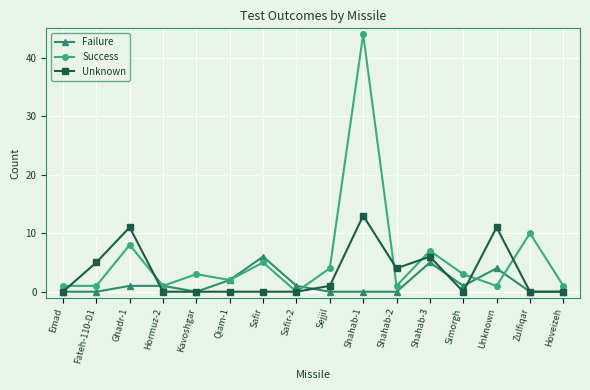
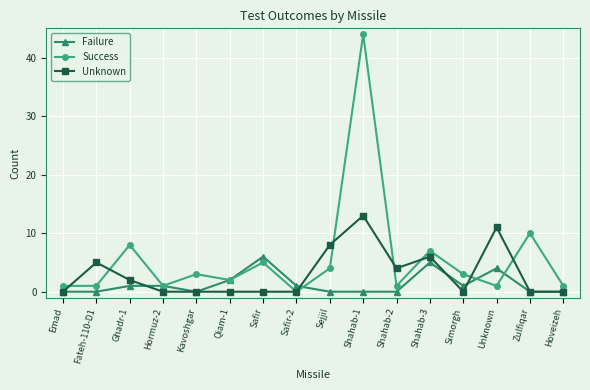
Unknown, Ghadr-1: 11 -> 2
Unknown, Sejjil: 1 -> 8
